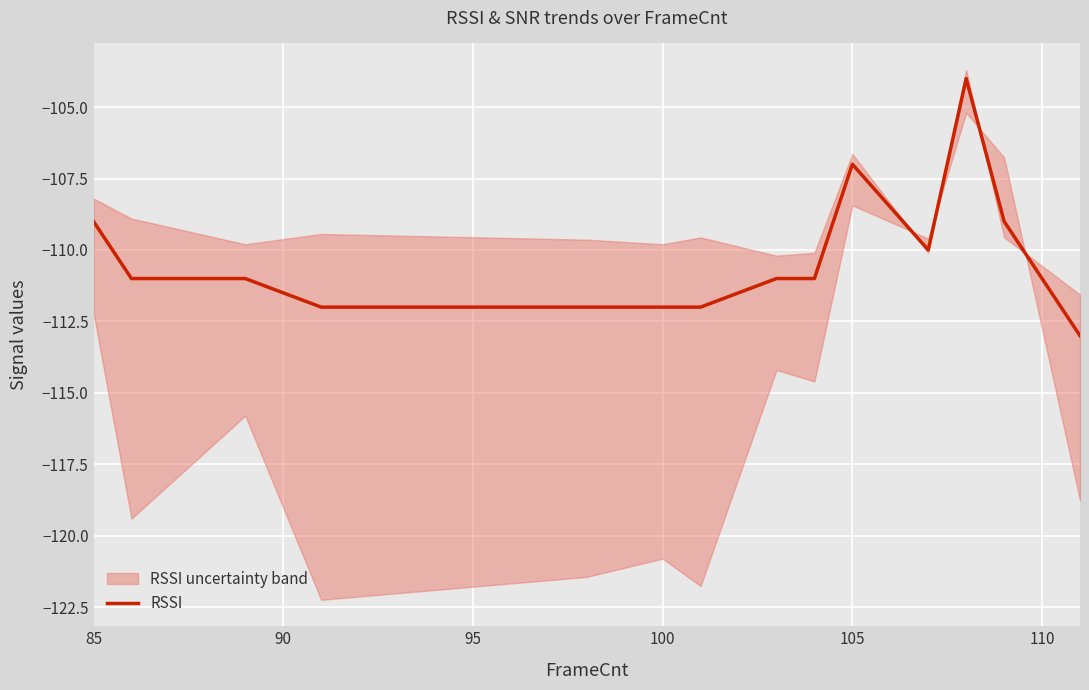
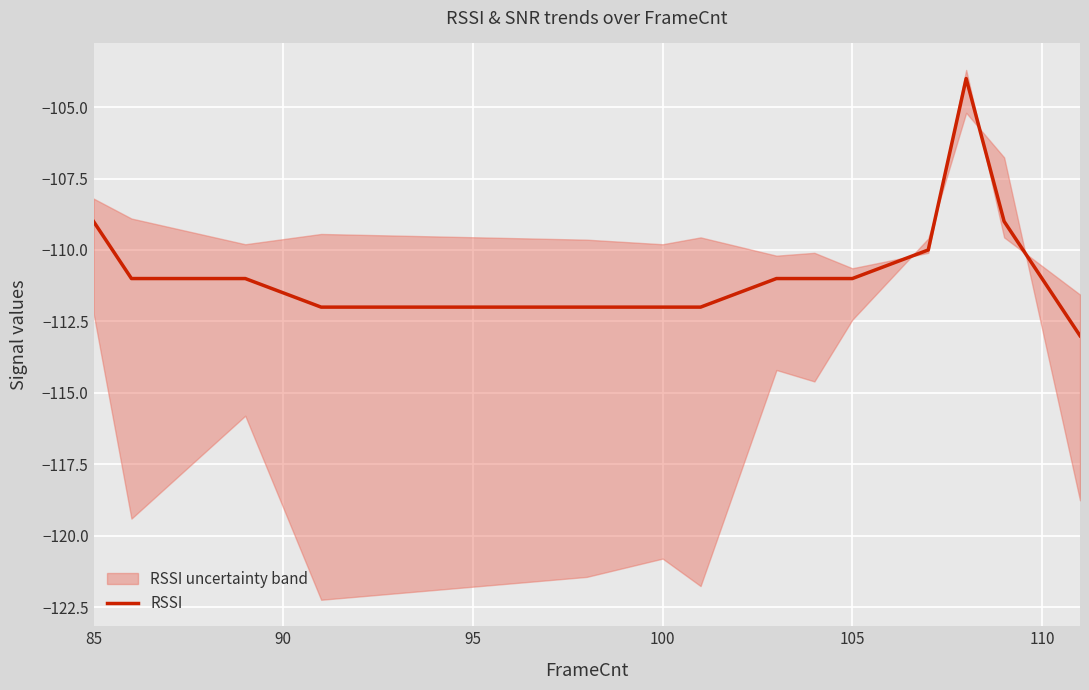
RSSI, 105: -107 -> -111
